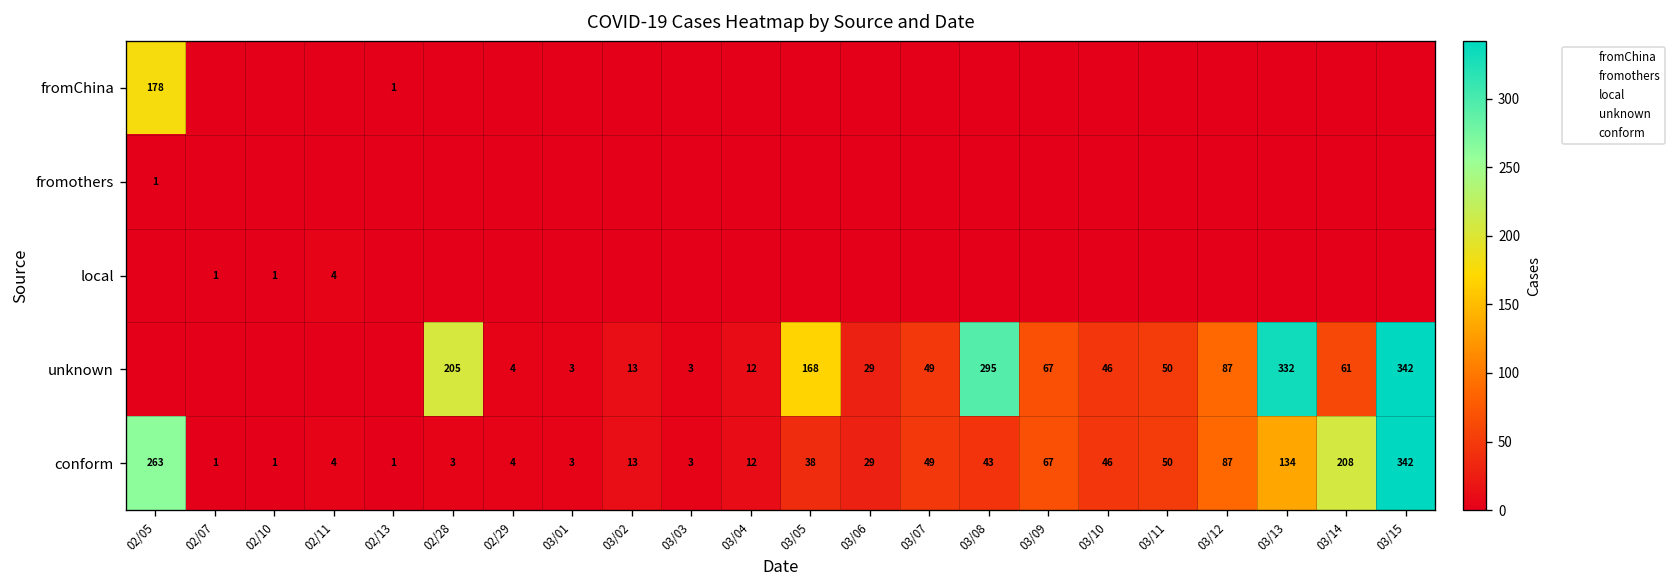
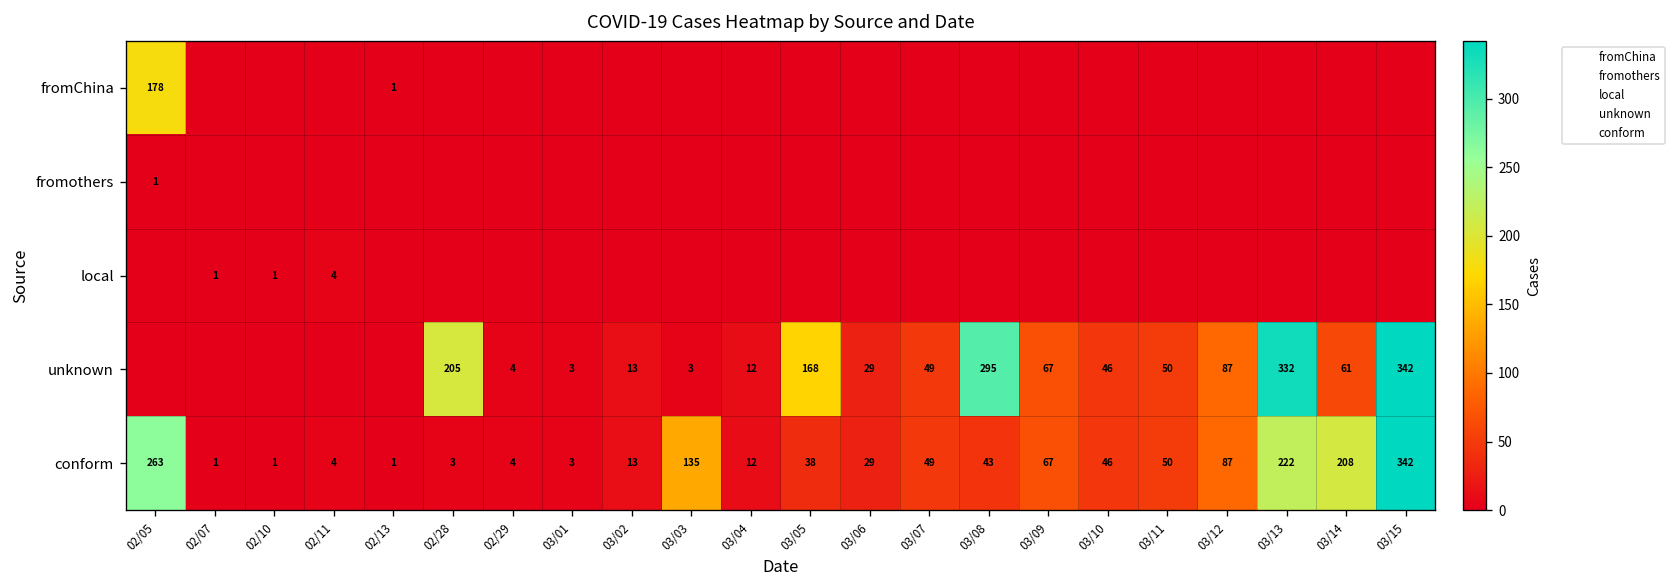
conform, 03/03: 3 -> 135
conform, 03/13: 134 -> 222
